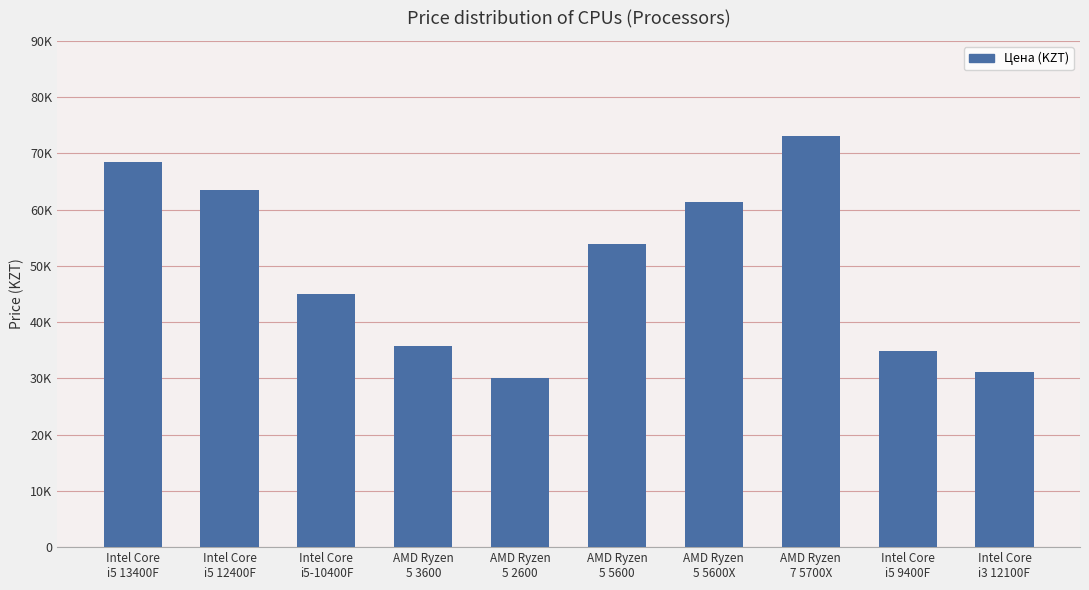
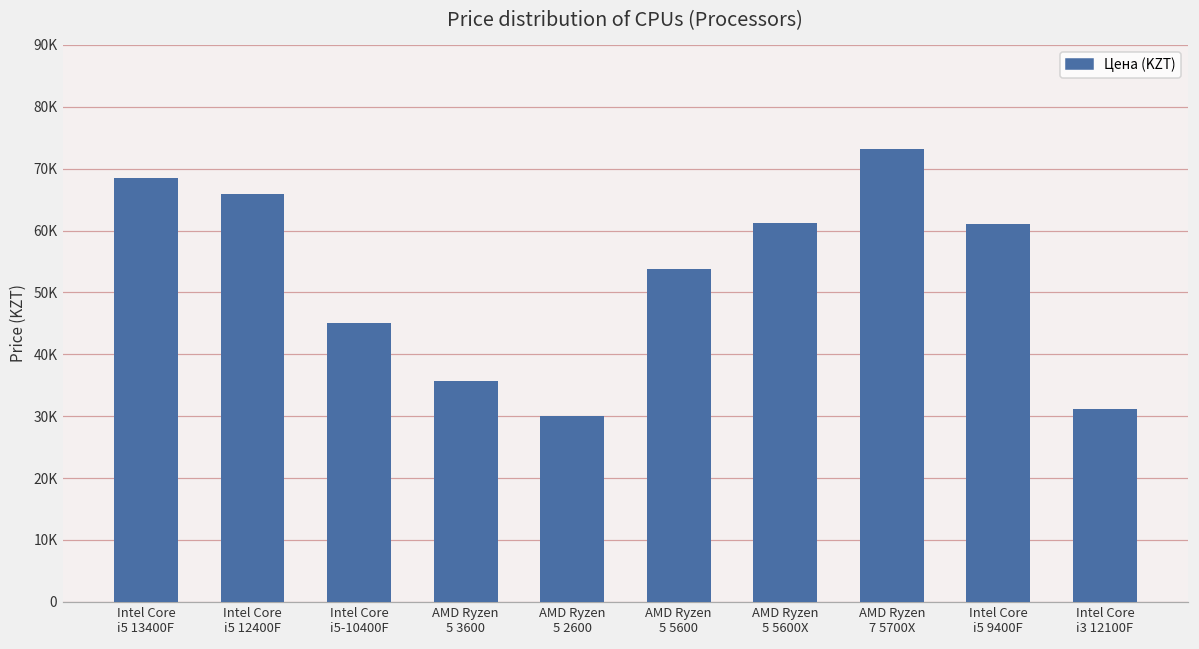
Intel Core i5 12400F: 64000 -> 66000
Intel Core i5 9400F: 35000 -> 61000
